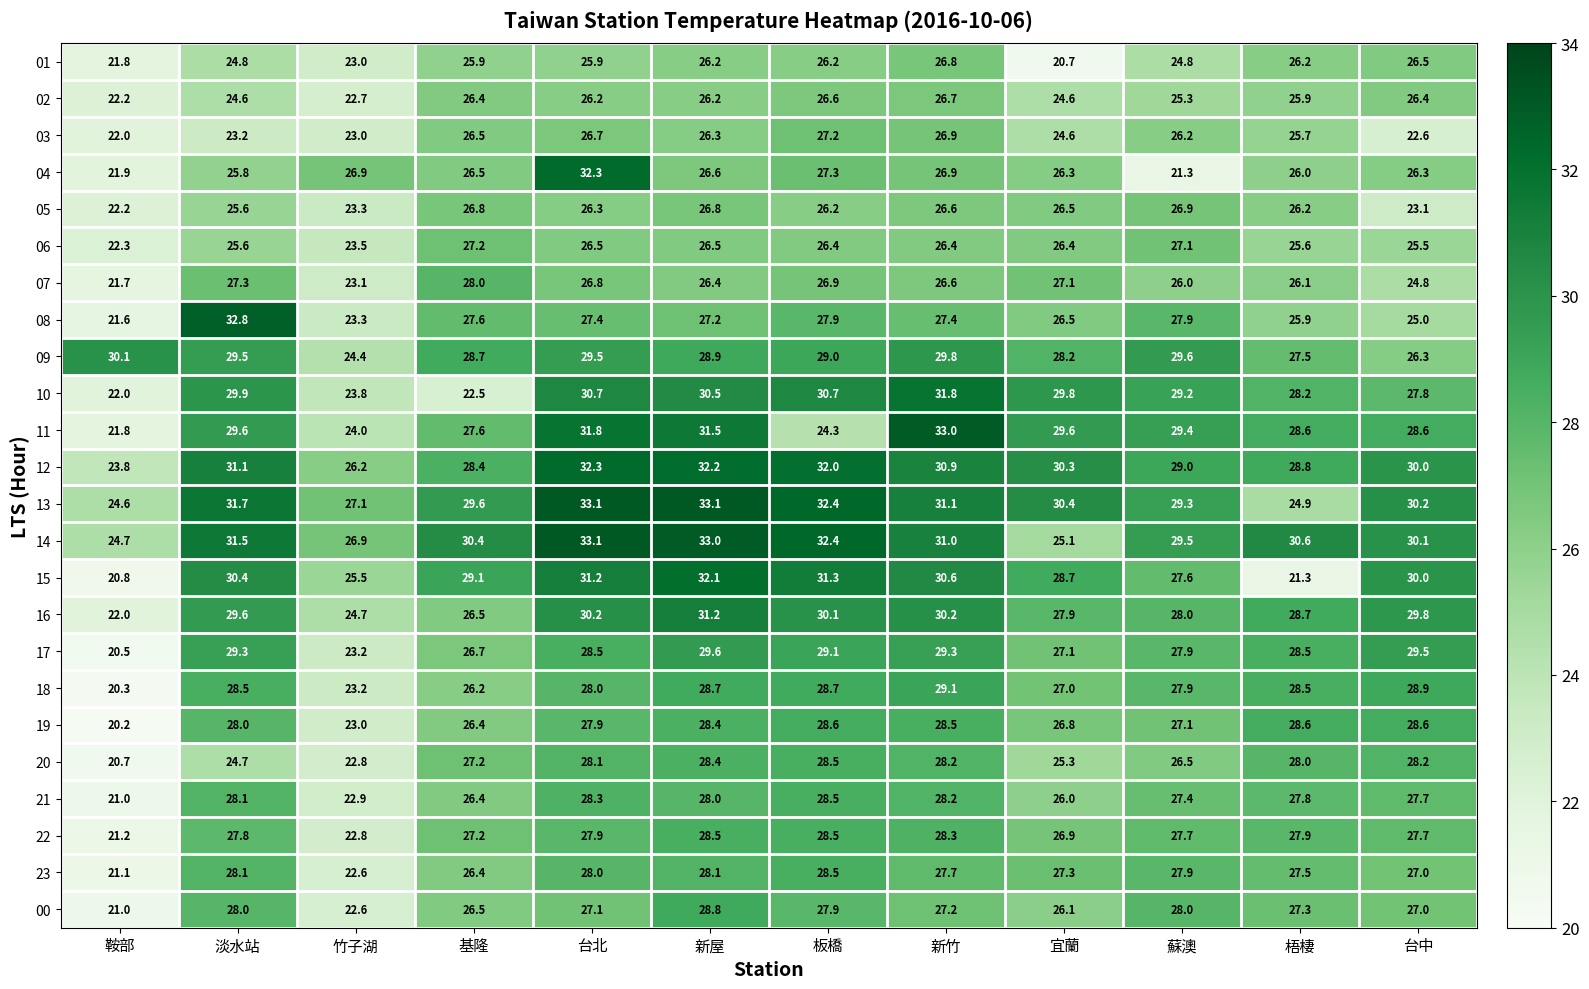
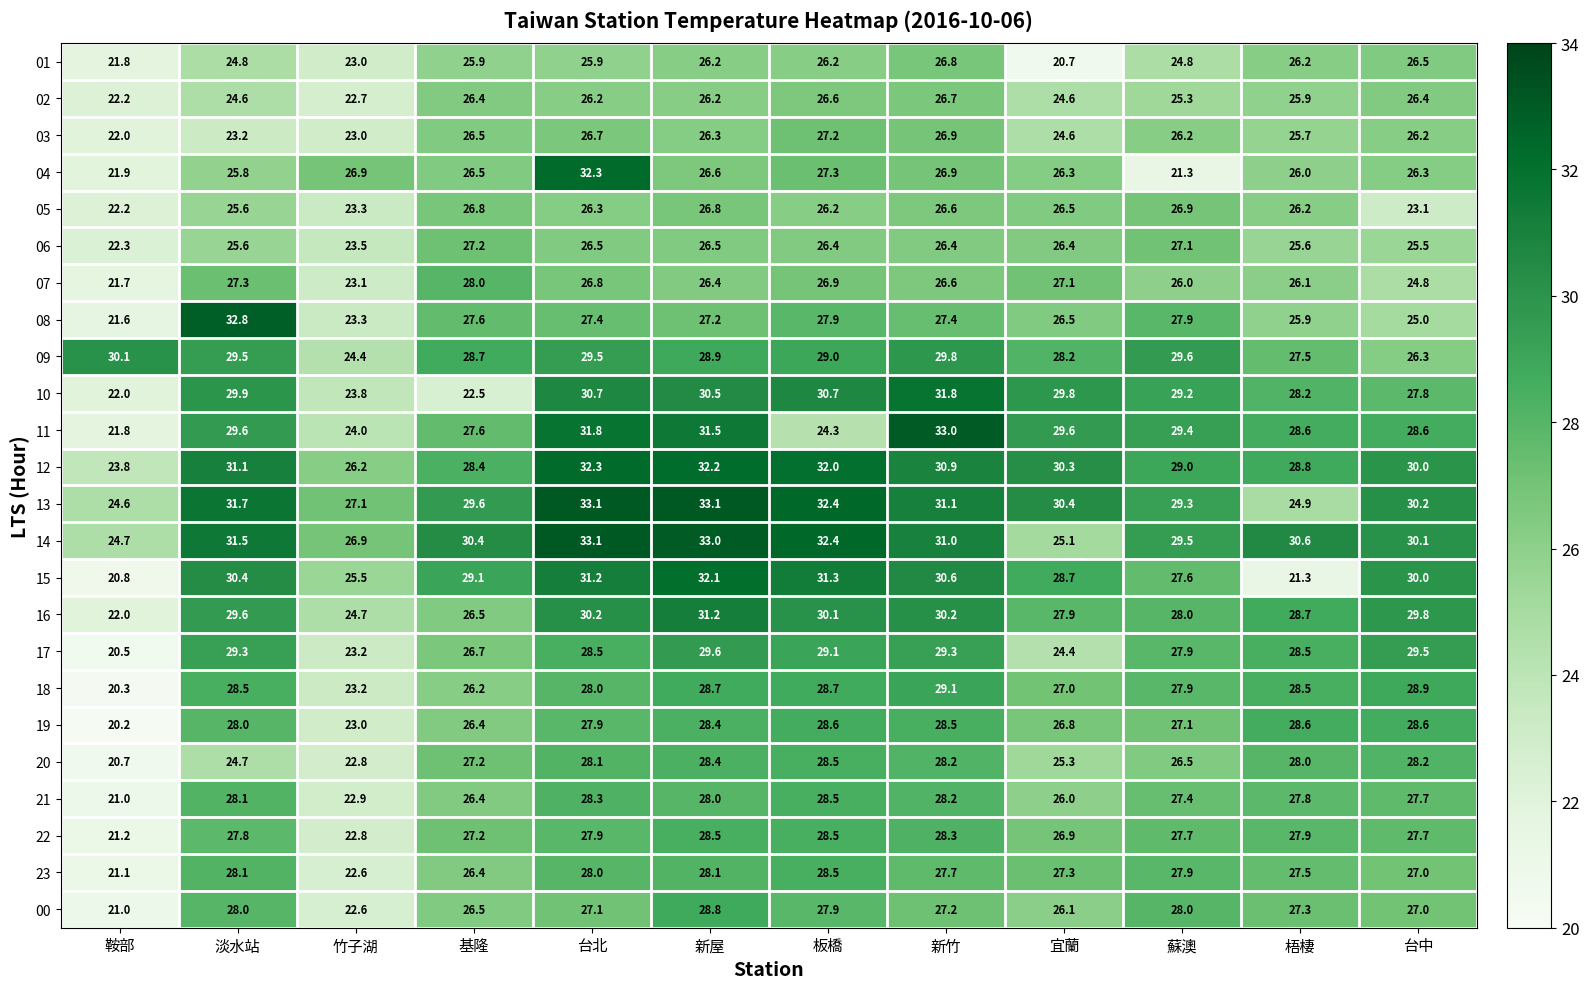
03, 台中: 22.6 -> 26.2
17, 宜蘭: 27.1 -> 24.4
